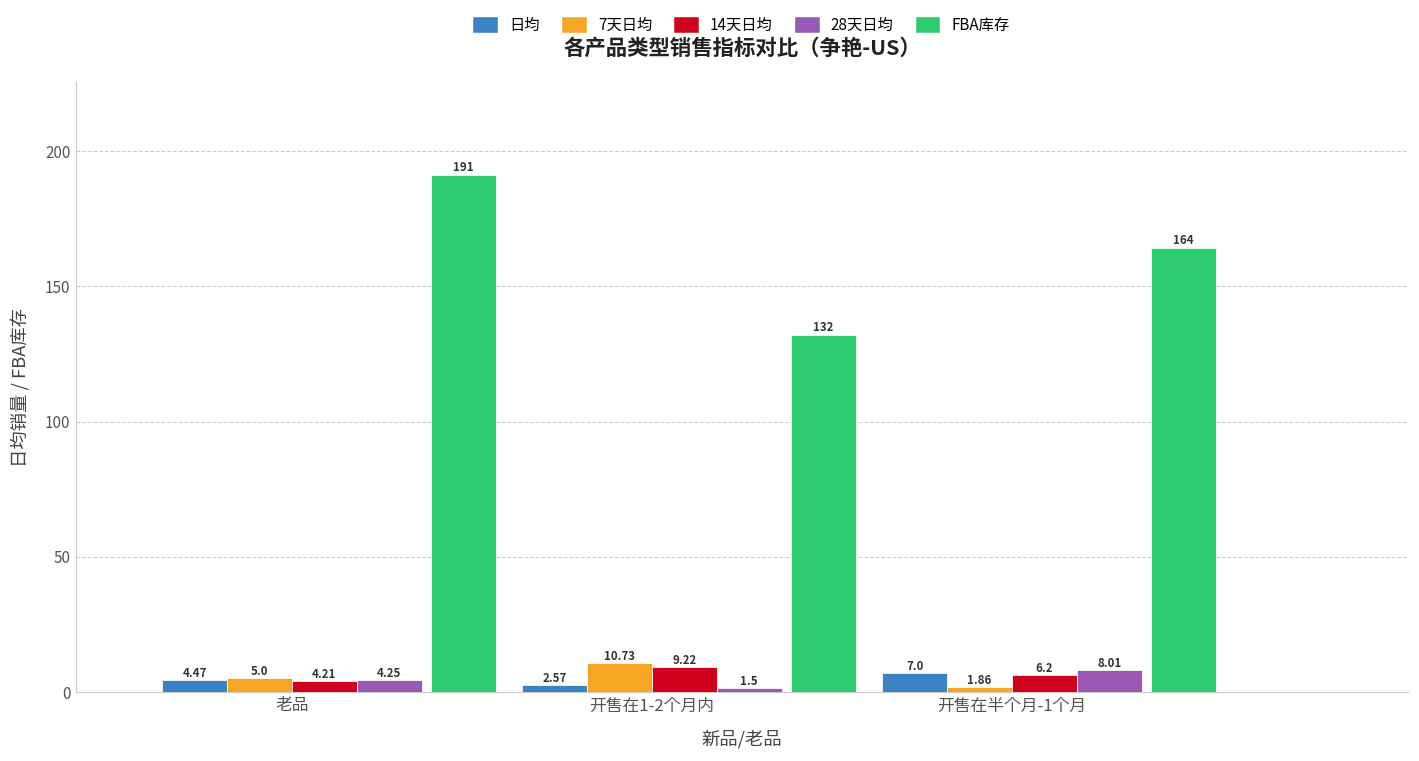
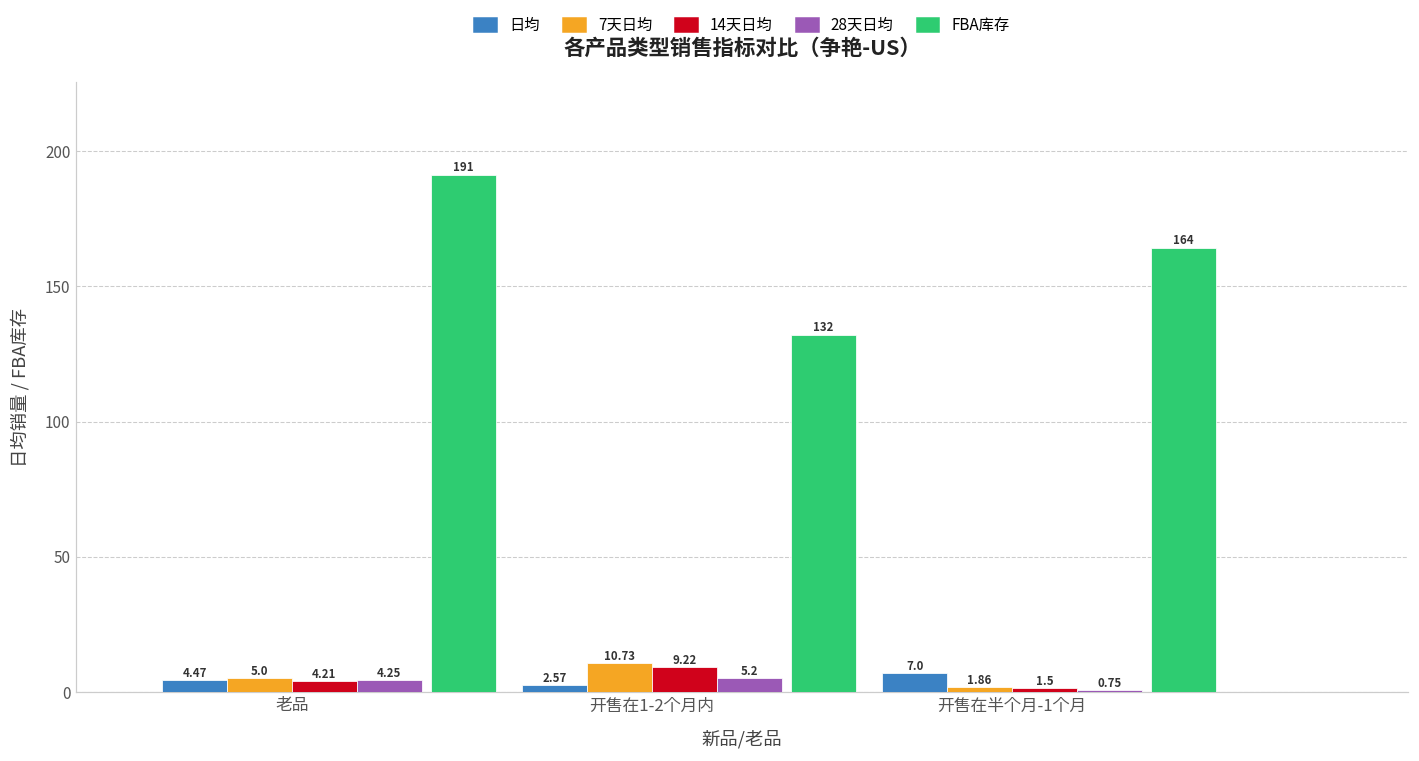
28天日均, 开售在1-2个月内: 1.5 -> 5.2
14天日均, 开售在半个月-1个月: 6.2 -> 1.5
28天日均, 开售在半个月-1个月: 8.01 -> 0.75
